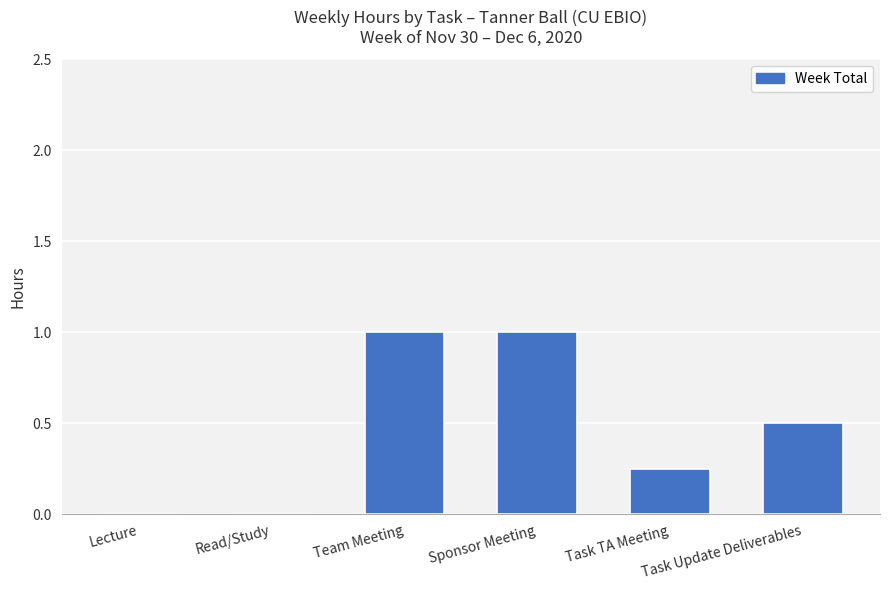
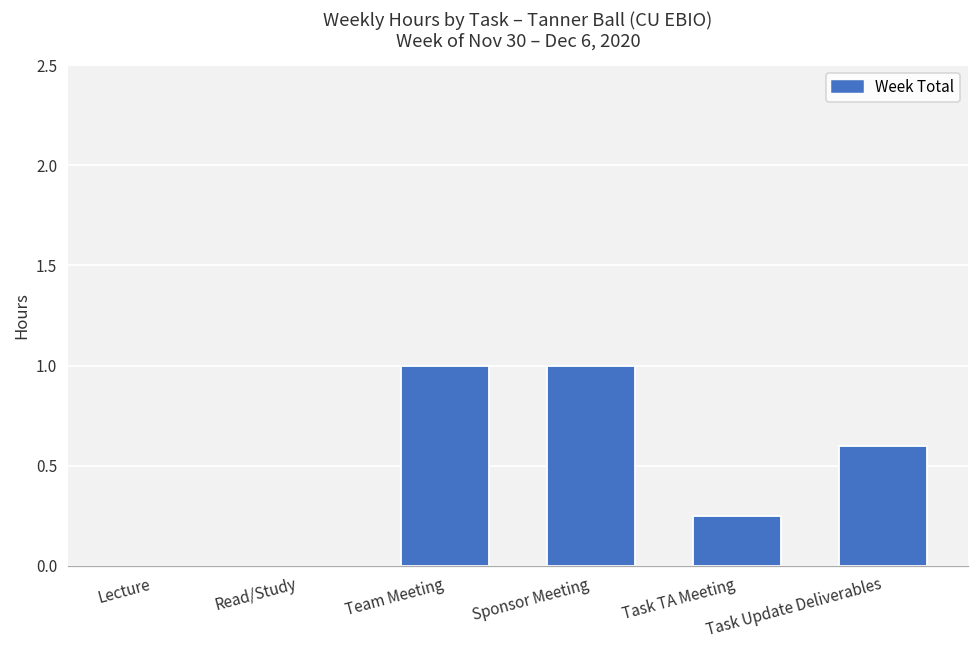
Task Update Deliverables: 0.5 -> 0.6
